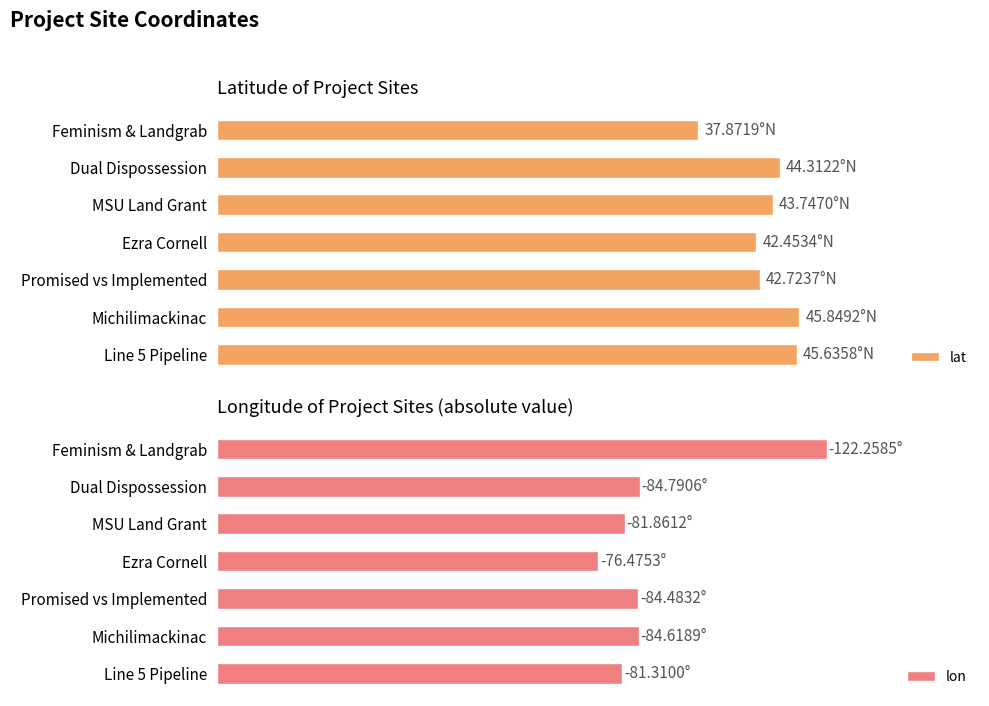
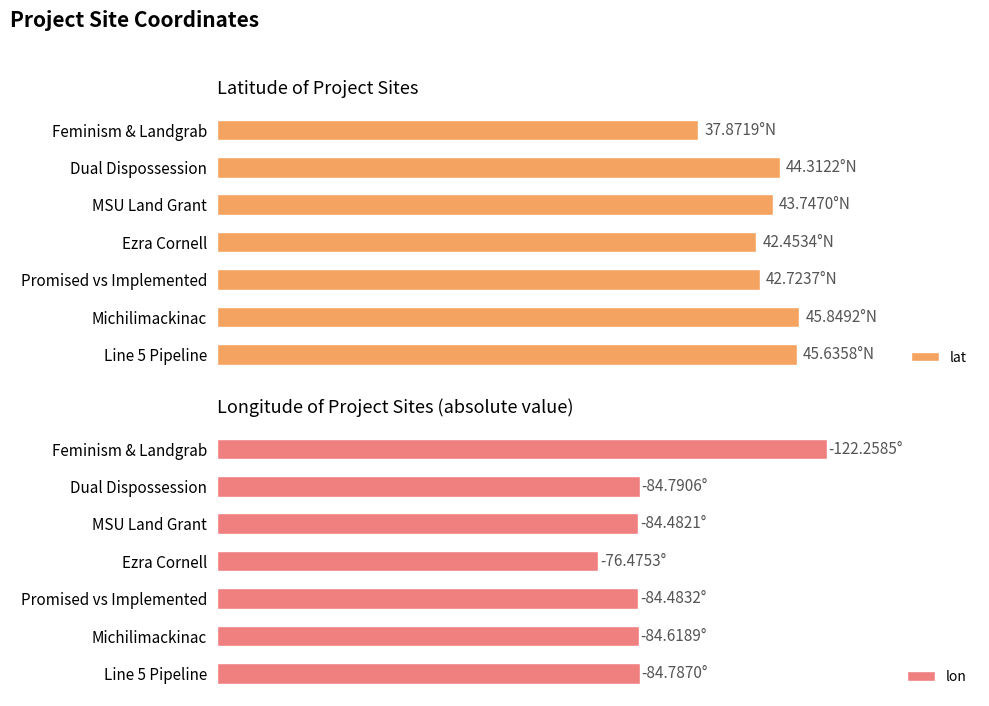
Longitude of Project Sites (absolute value), MSU Land Grant: -81.8612° -> -84.4821°
Longitude of Project Sites (absolute value), Line 5 Pipeline: -81.3100° -> -84.7870°
